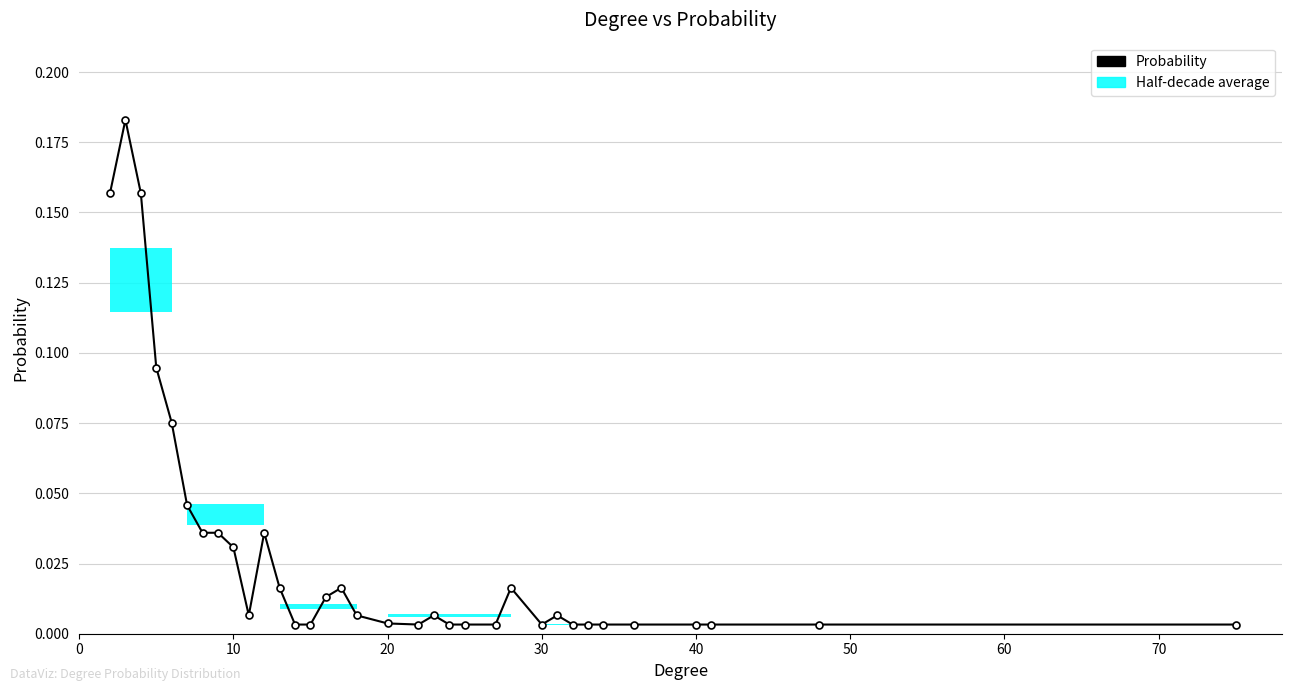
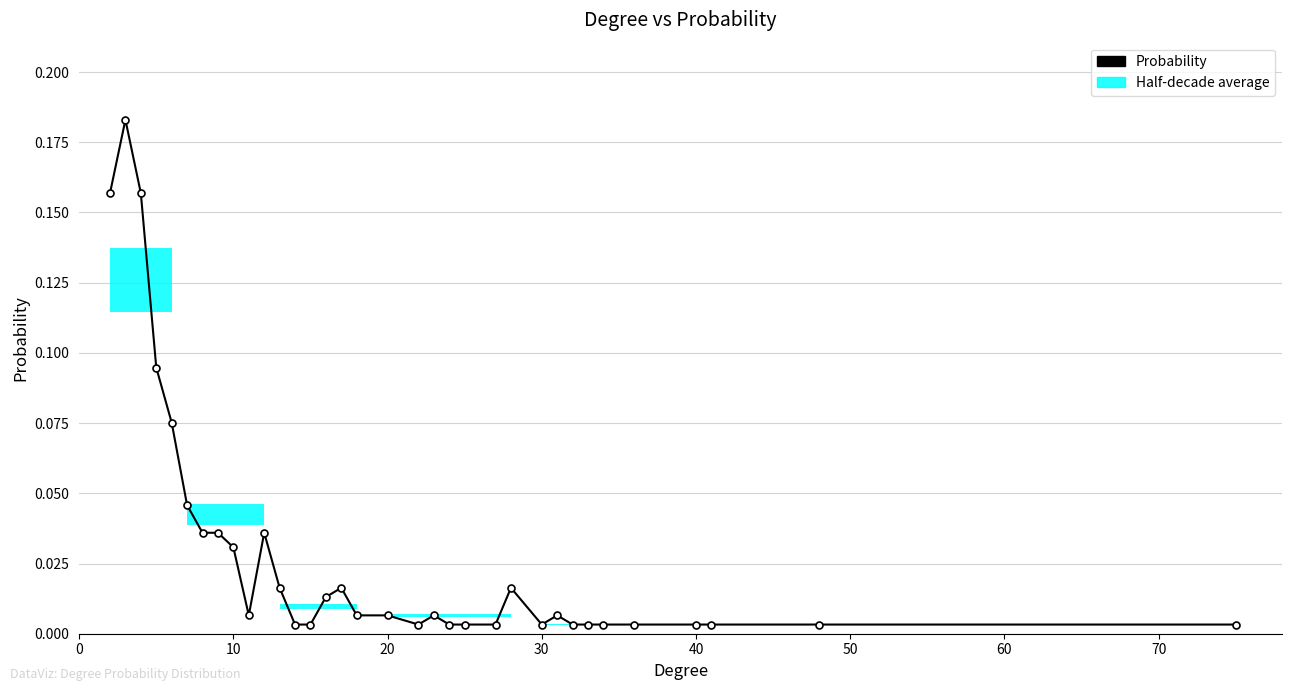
Probability, 20: 0.004 -> 0.007
